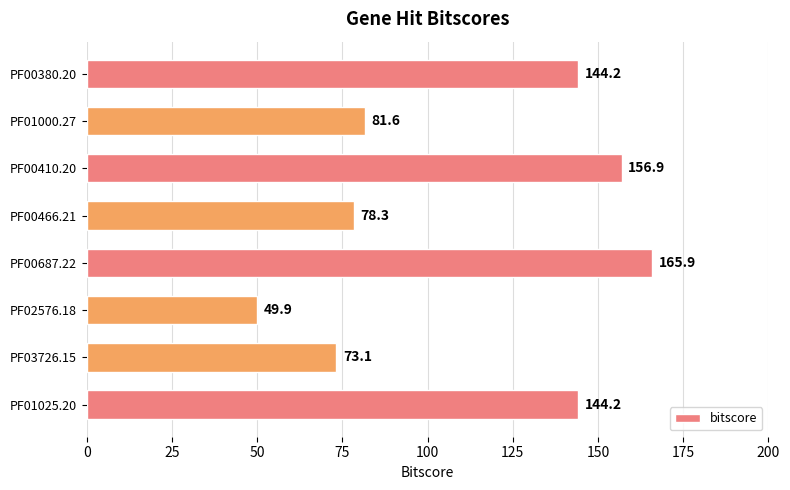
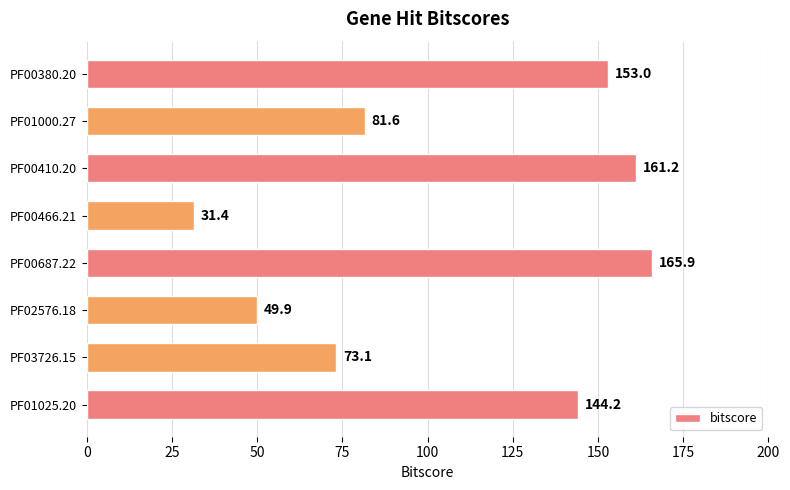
PF00380.20: 144.2 -> 153.0
PF00410.20: 156.9 -> 161.2
PF00466.21: 78.3 -> 31.4
